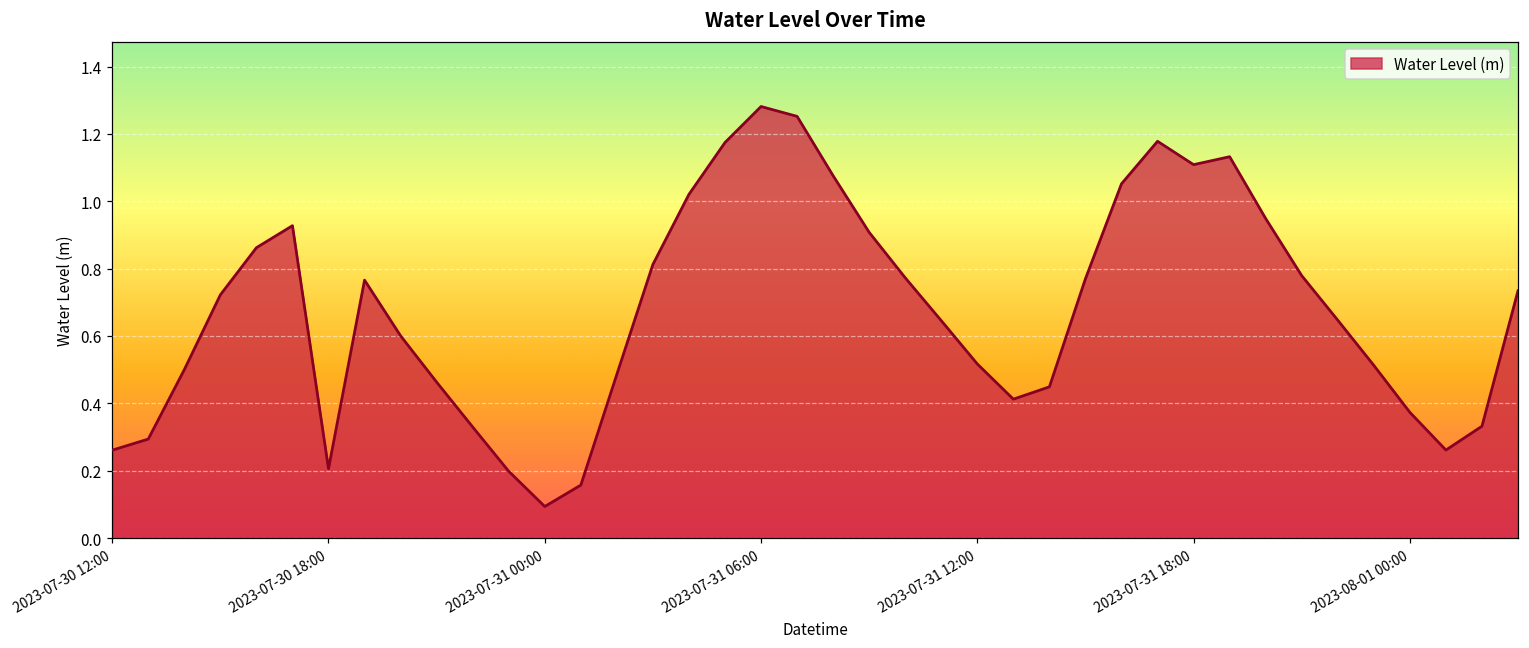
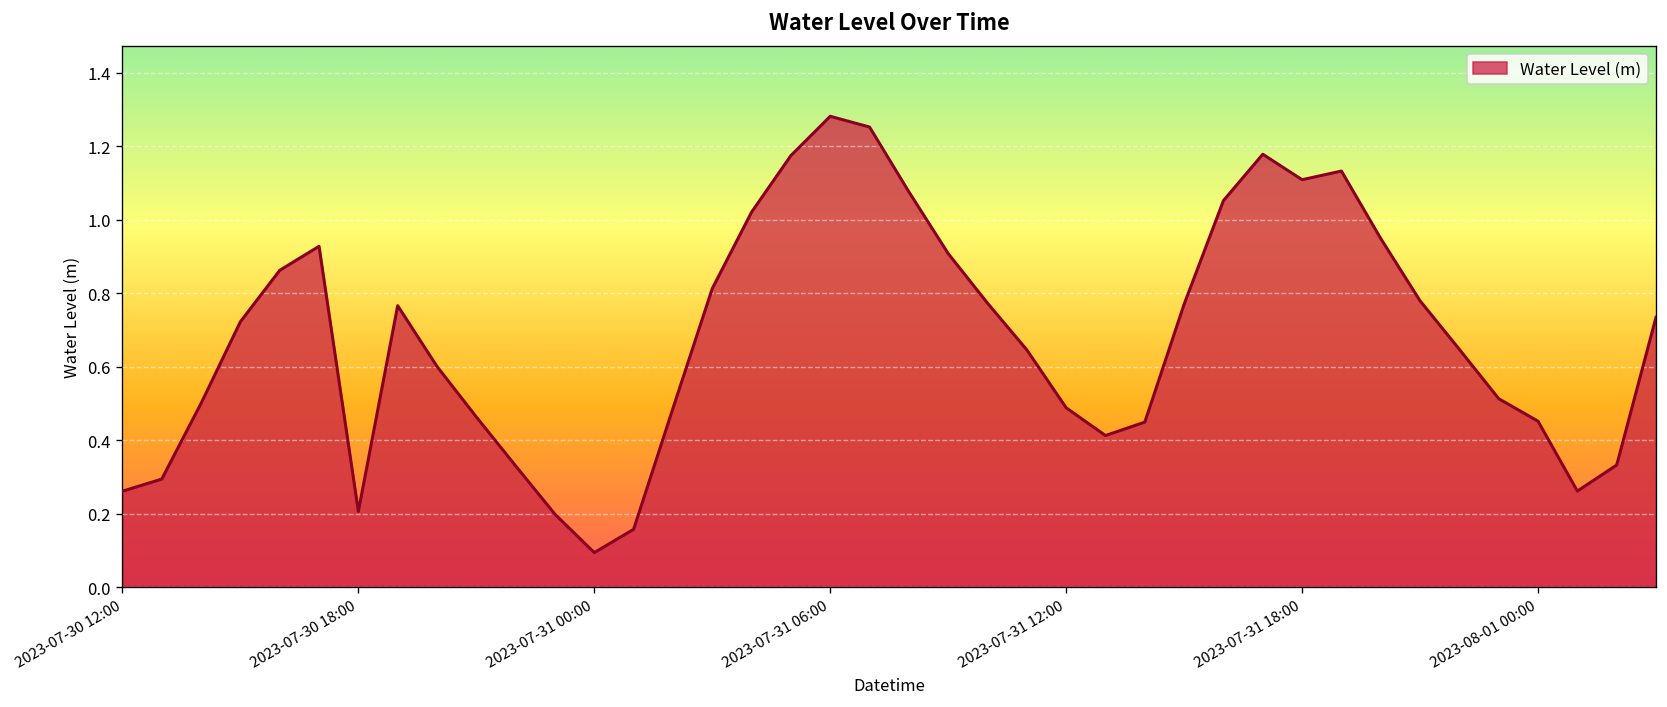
2023-07-31 12:00: 0.52 -> 0.49
2023-08-01 00:00: 0.37 -> 0.45
